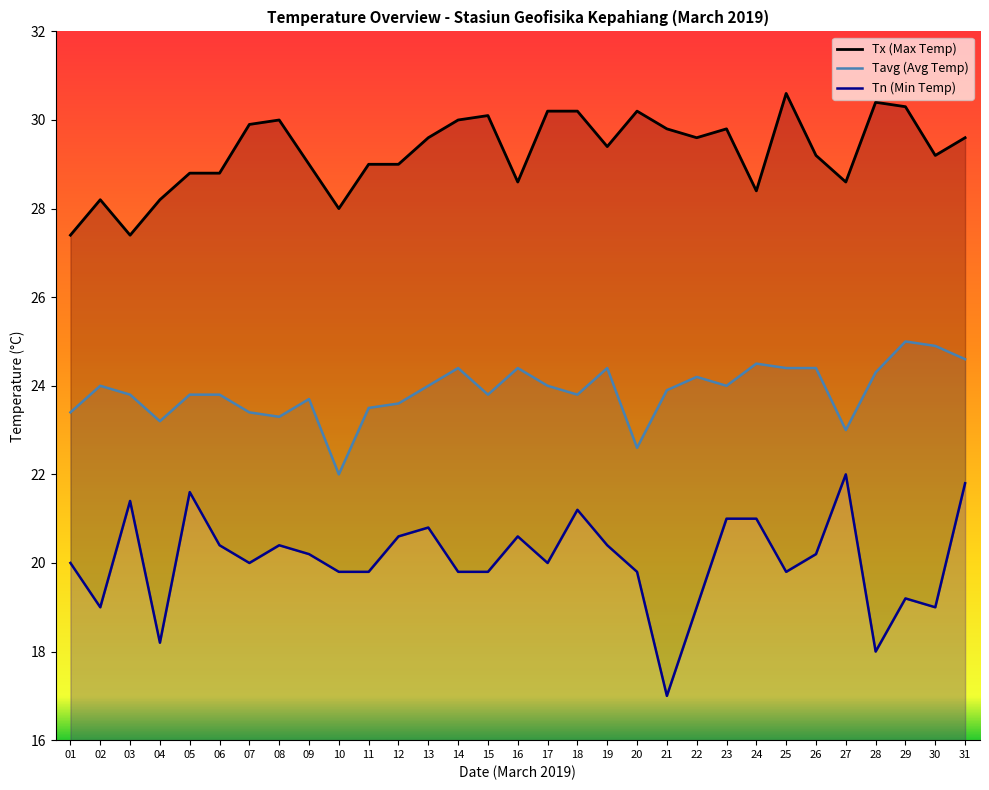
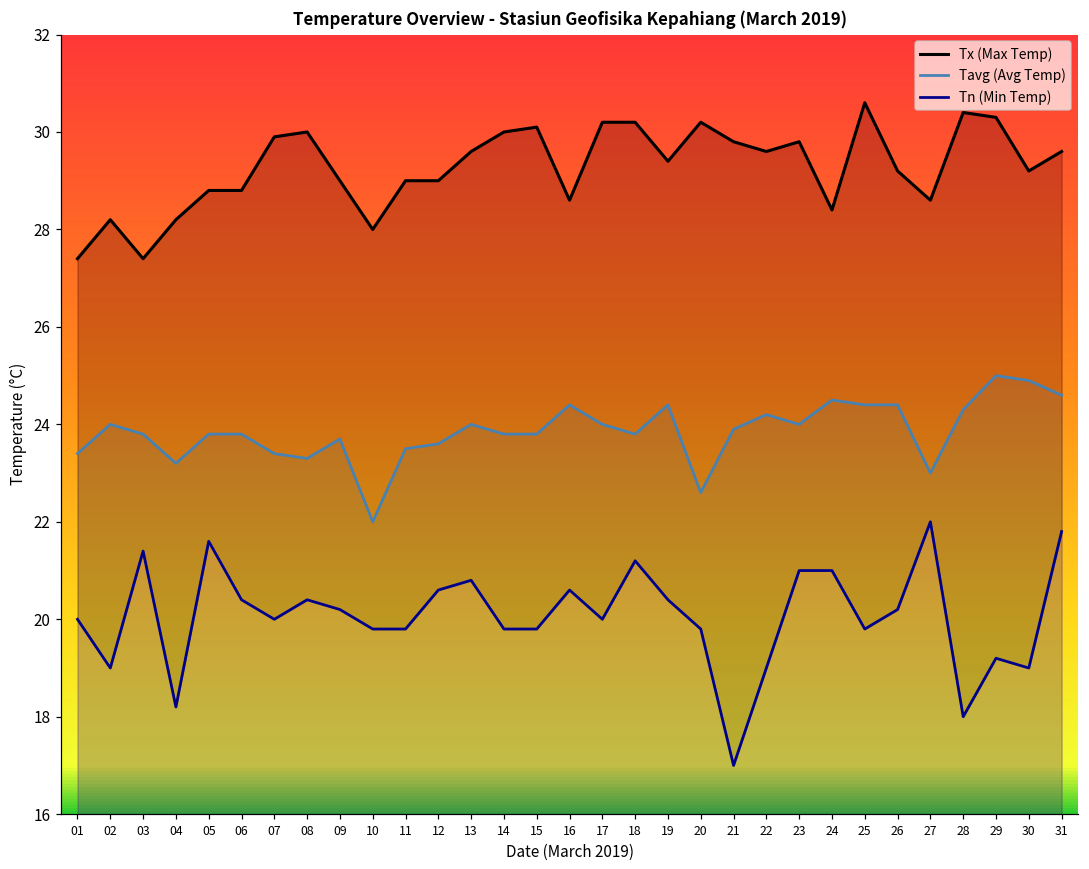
Tavg (Avg Temp), 14: 24.4 -> 23.8
